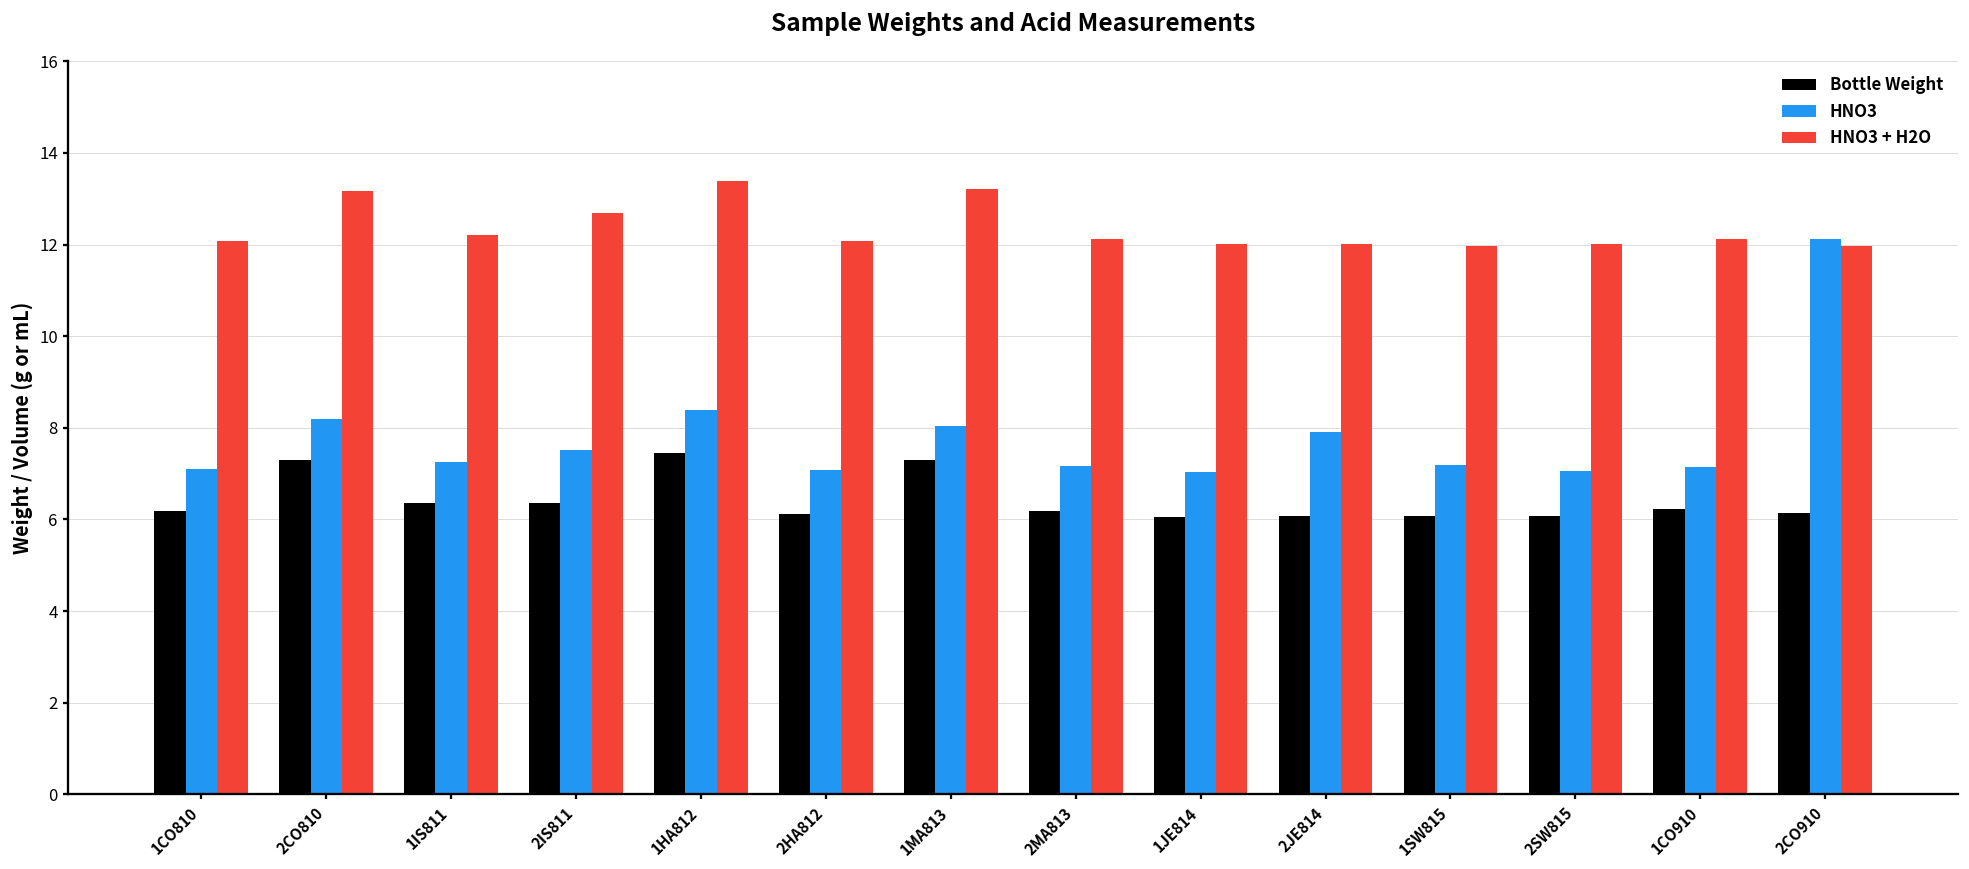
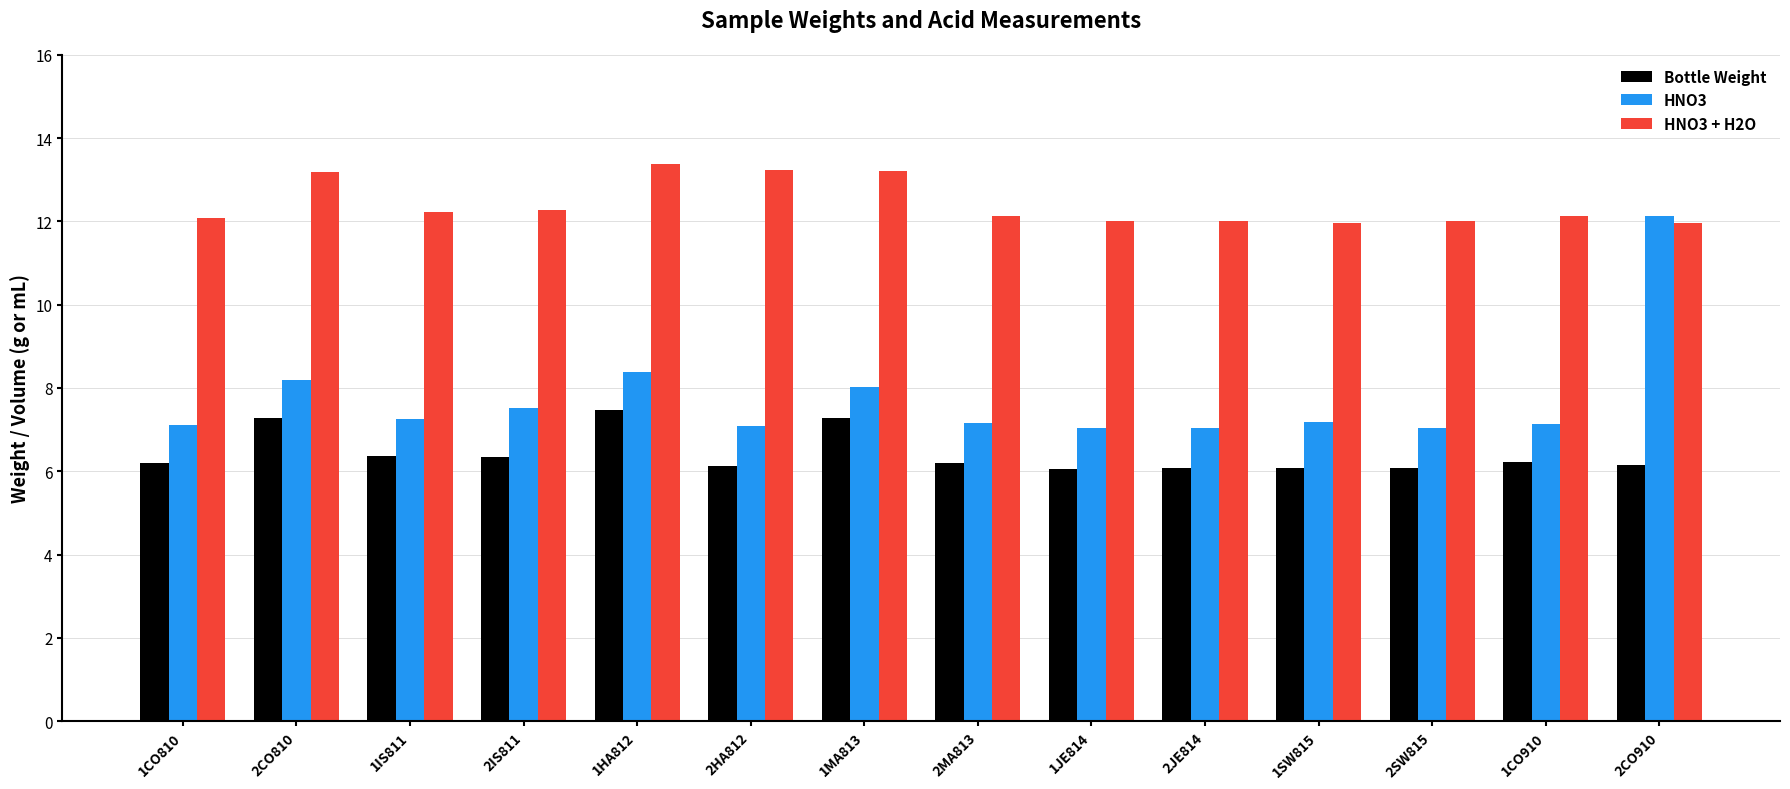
HNO3 + H2O, 2IS811: 12.7 -> 12.3
HNO3 + H2O, 2HA812: 12.1 -> 13.2
HNO3, 2JE814: 7.9 -> 7.0
